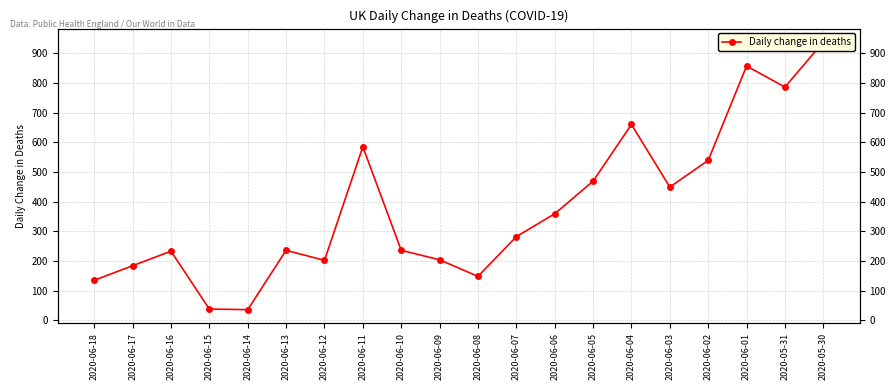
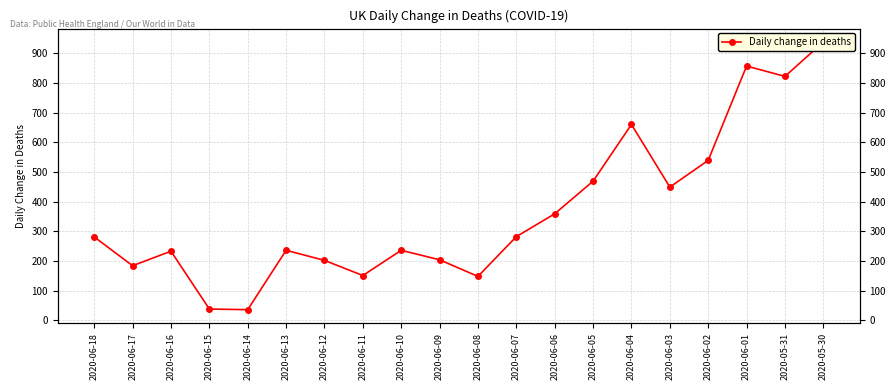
2020-06-18: 140 -> 280
2020-06-11: 590 -> 150
2020-05-31: 790 -> 820
